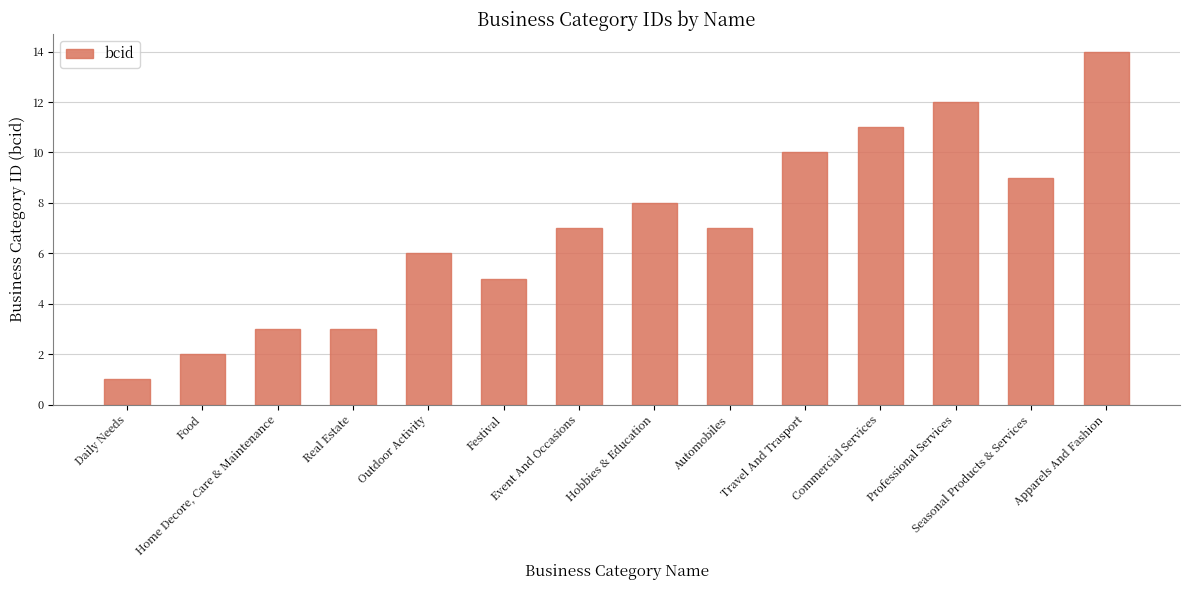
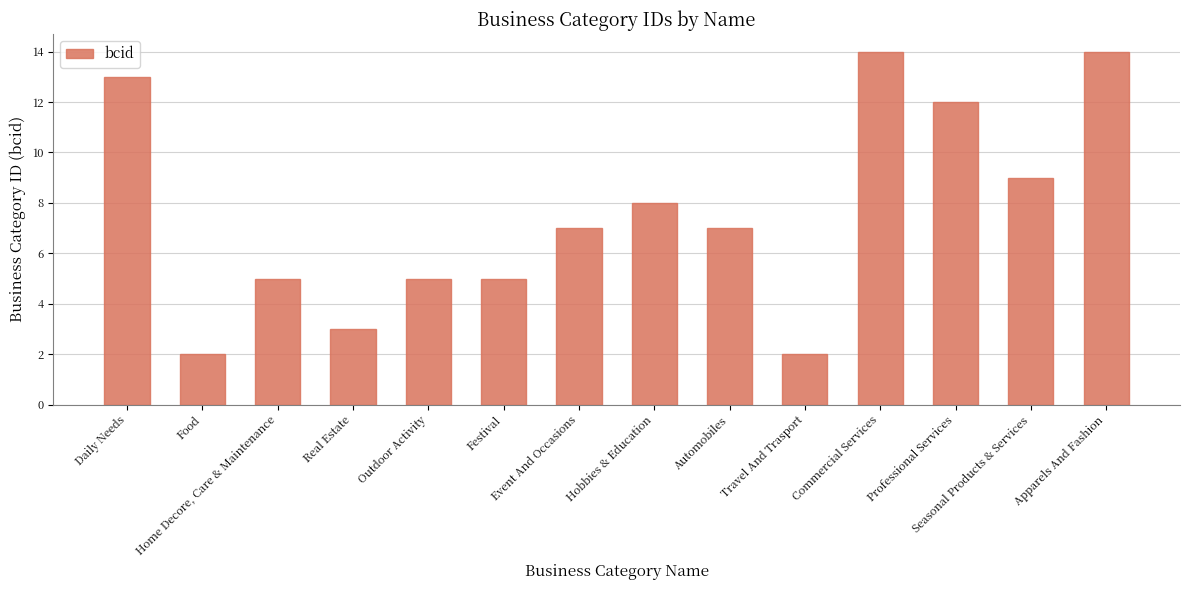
Daily Needs: 1 -> 13
Home Decore, Care & Maintenance: 3 -> 5
Outdoor Activity: 6 -> 5
Travel And Trasport: 10 -> 2
Commercial Services: 11 -> 14
